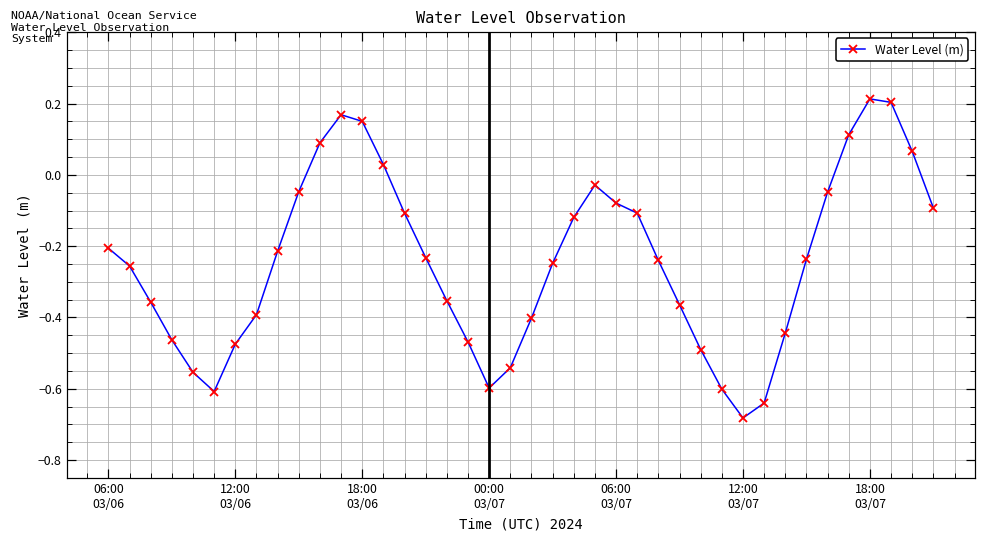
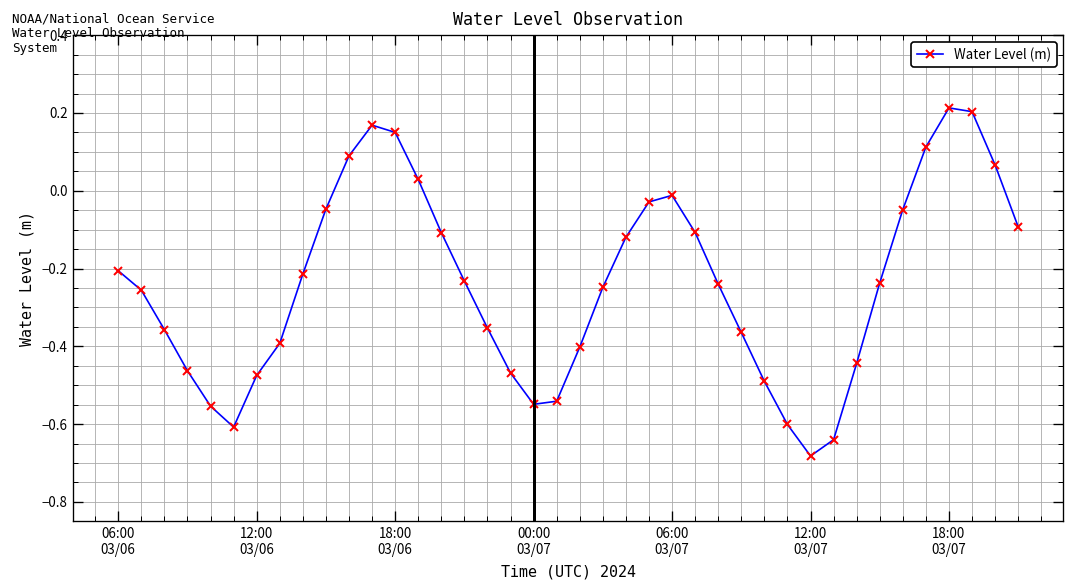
00:00 03/07: -0.60 -> -0.55
06:00 03/07: -0.08 -> -0.01
